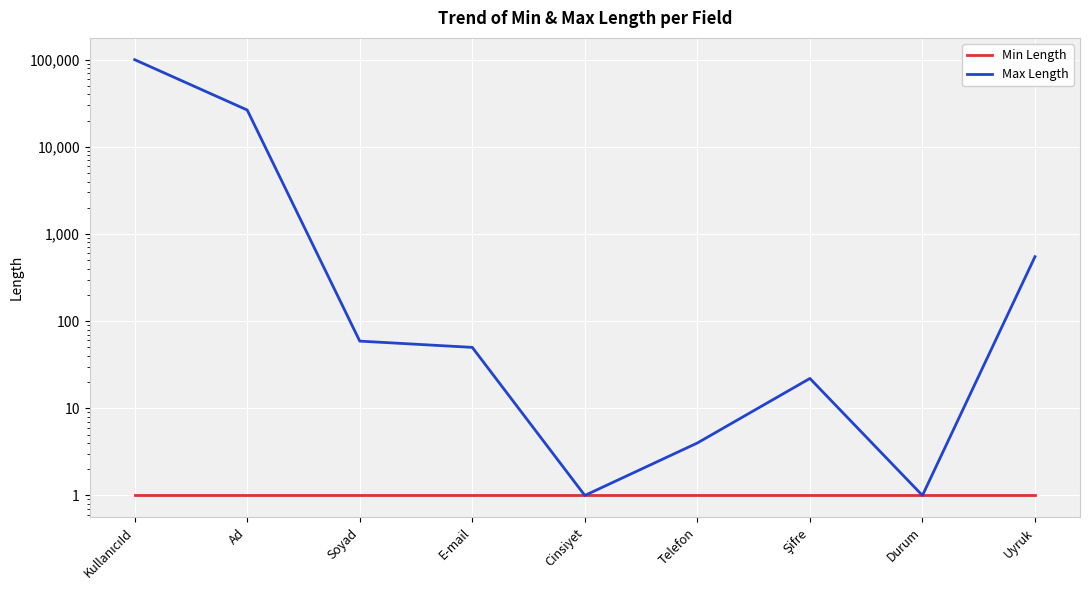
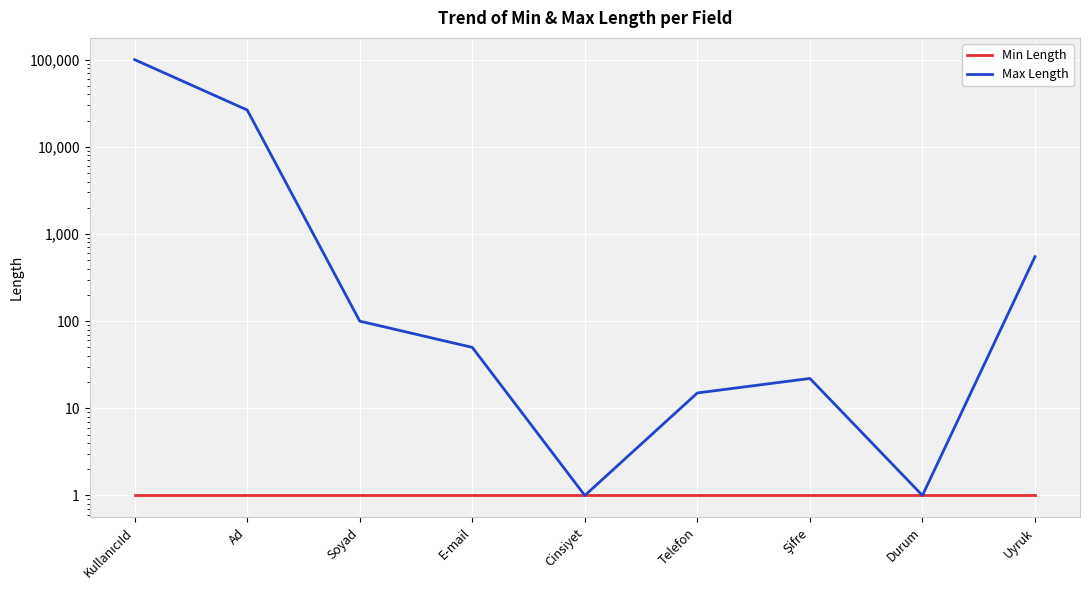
Max Length, Soyad: 60 -> 100
Max Length, Telefon: 4 -> 15
